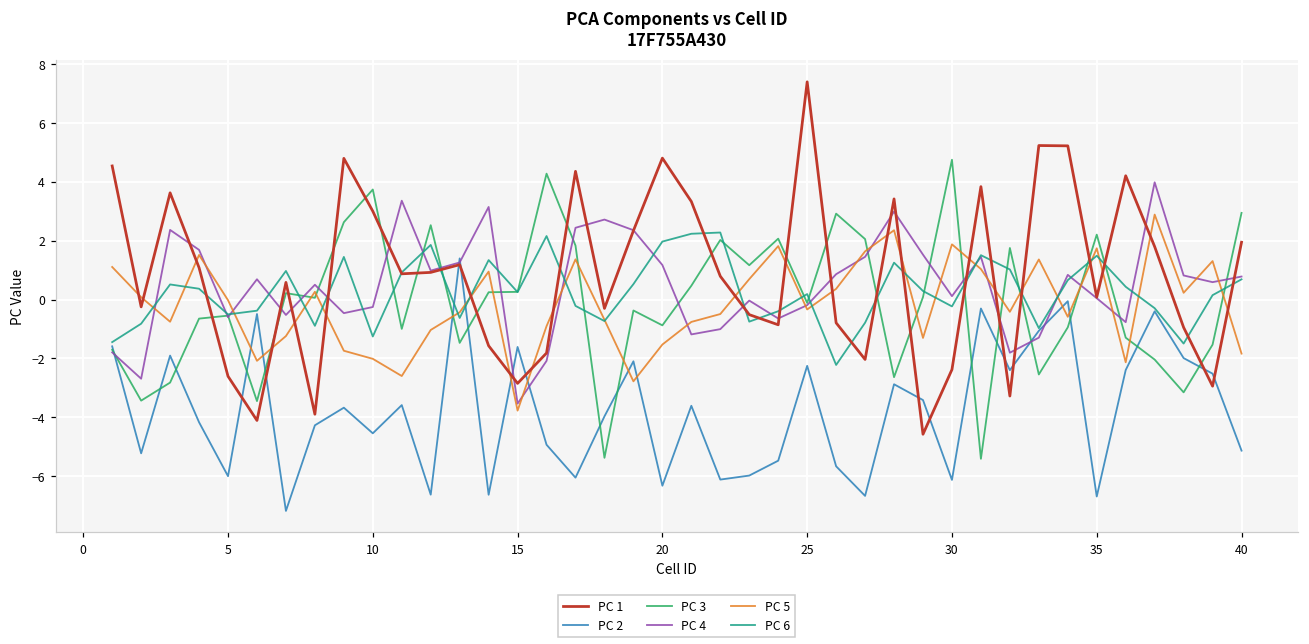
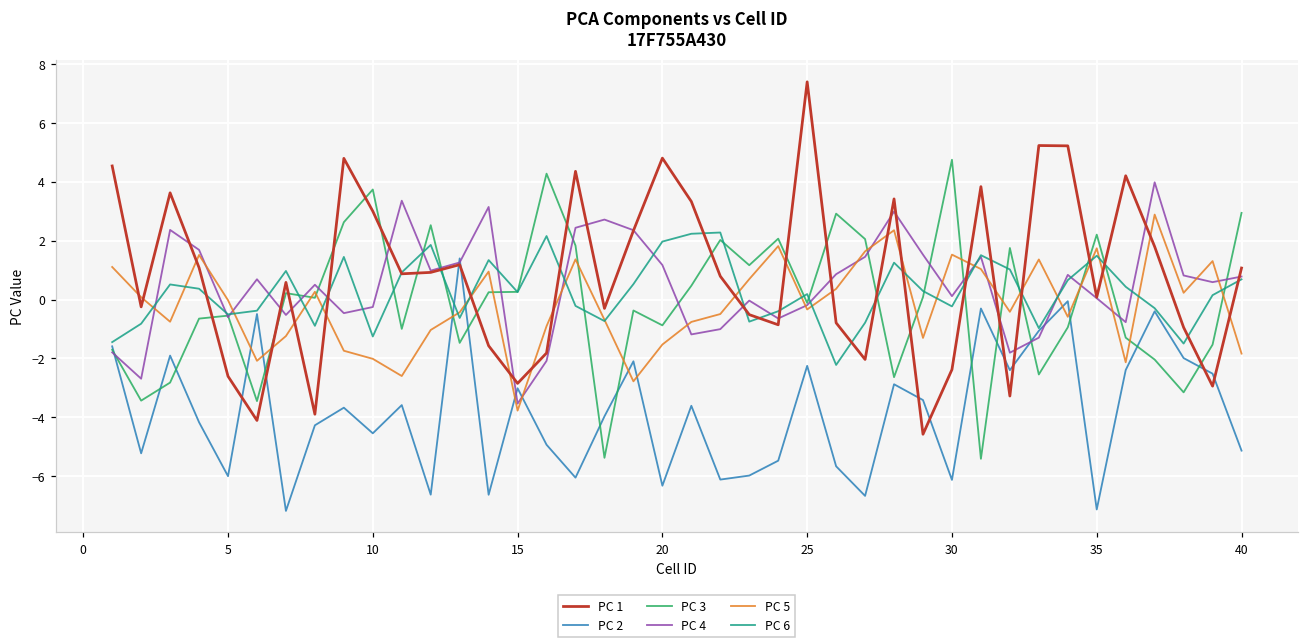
PC 2, 15: -1.6 -> -3.0
PC 5, 30: 1.9 -> 1.5
PC 2, 35: -6.7 -> -7.1
PC 1, 40: 1.9 -> 1.1
